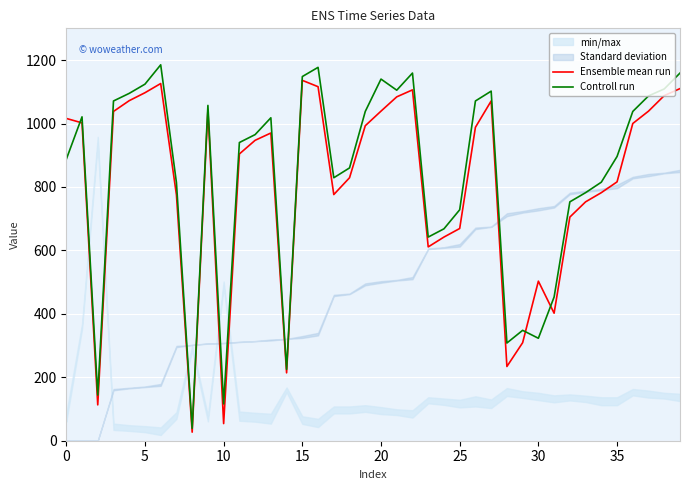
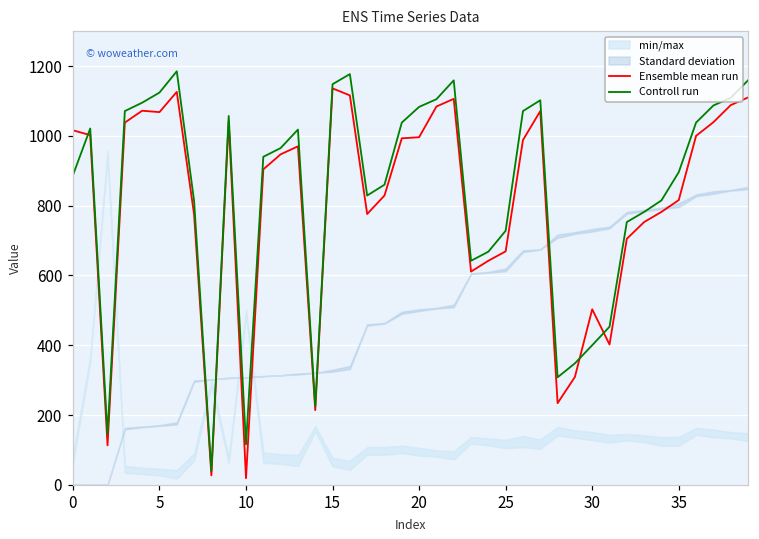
Ensemble mean run, 5: 1100 -> 1070
Ensemble mean run, 10: 50 -> 20
Ensemble mean run, 20: 1040 -> 1000
Controll run, 20: 1140 -> 1080
Controll run, 30: 320 -> 400
